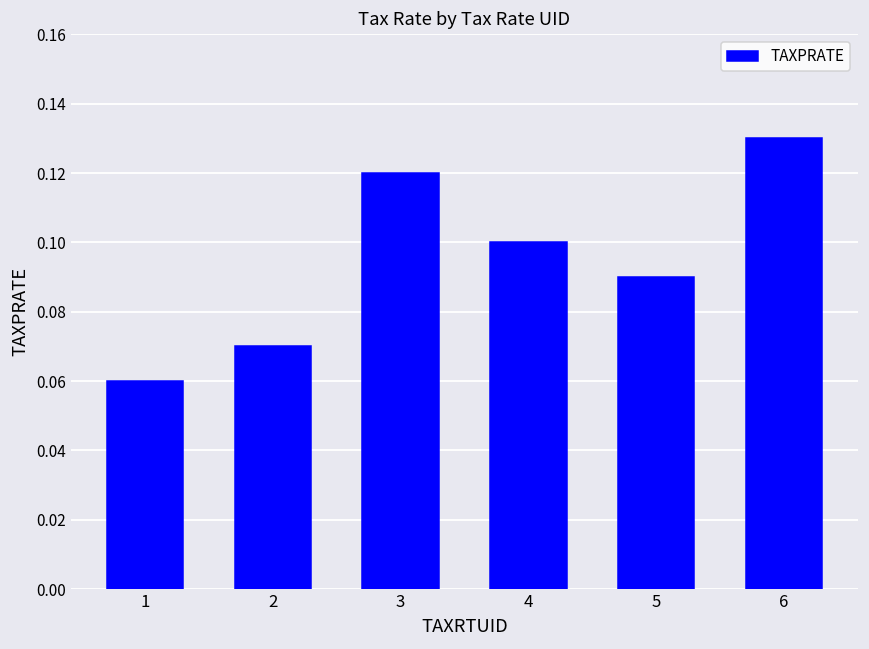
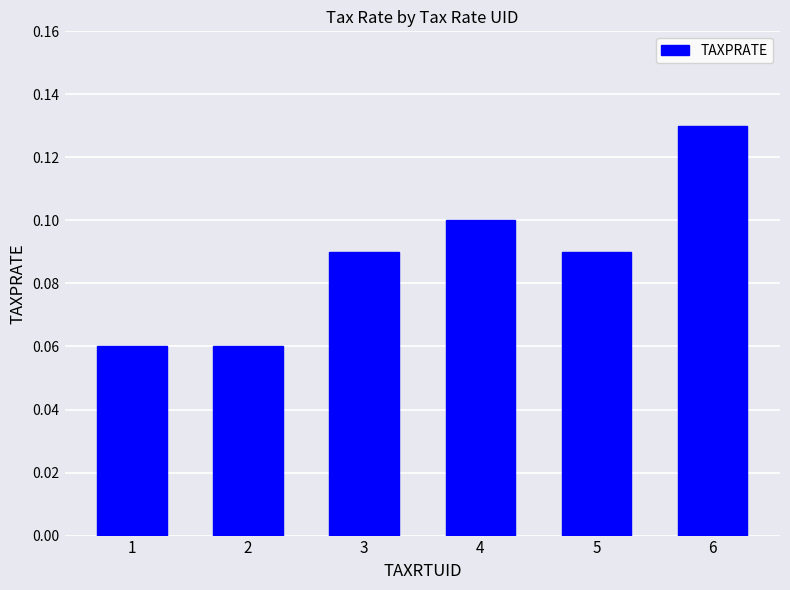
2: 0.07 -> 0.06
3: 0.12 -> 0.09
